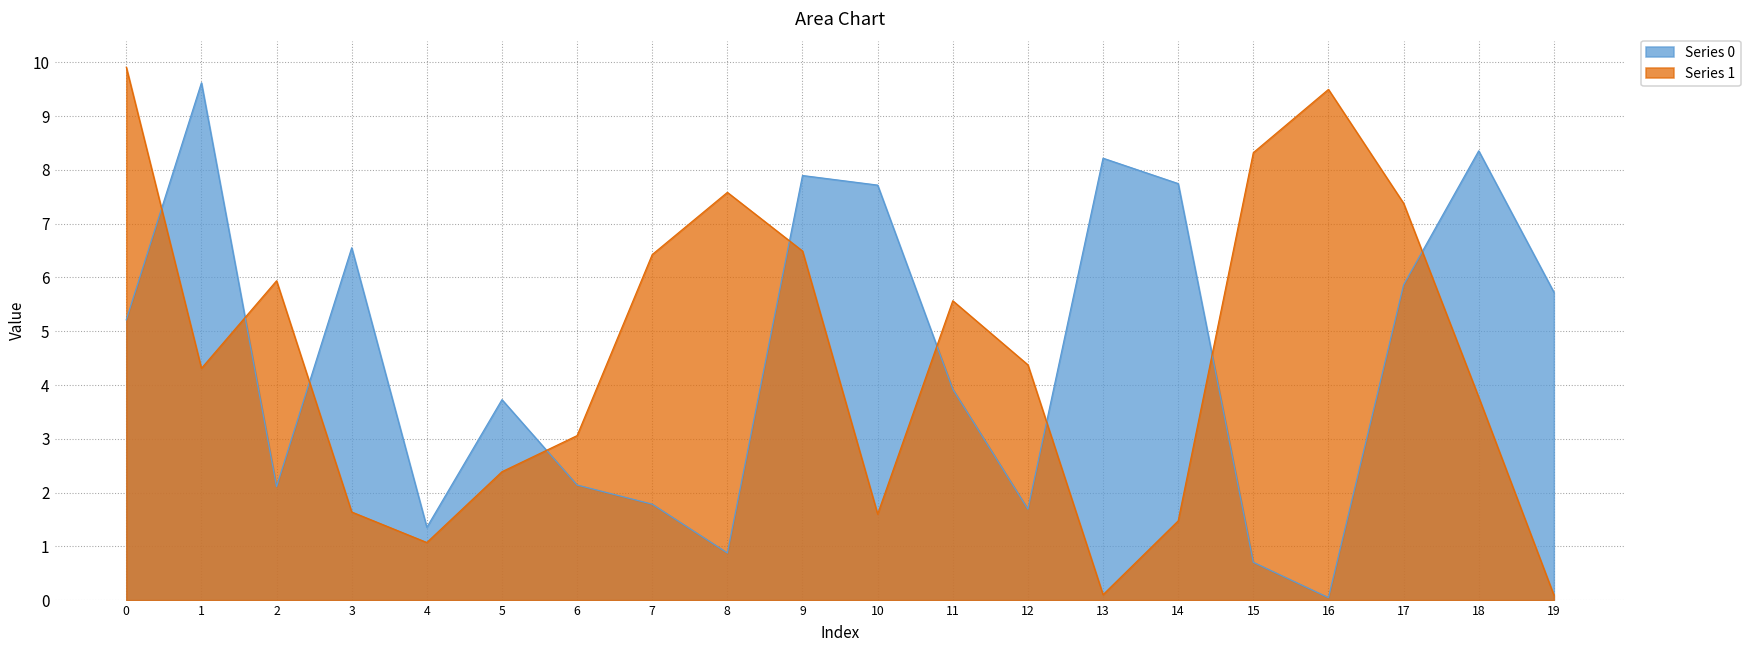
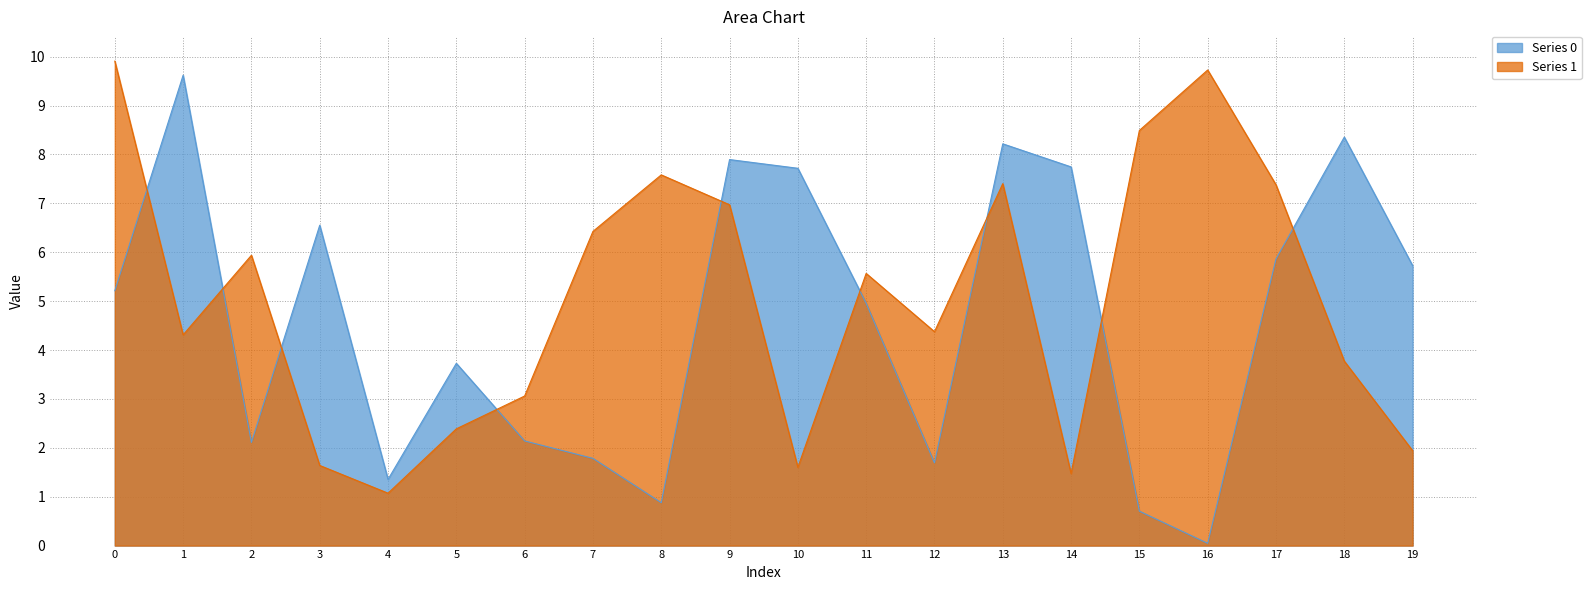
Series 1, 9: 6.5 -> 7.0
Series 0, 11: 3.9 -> 5.0
Series 1, 13: 0.1 -> 7.4
Series 1, 15: 8.3 -> 8.5
Series 1, 16: 9.5 -> 9.7
Series 1, 19: 0.1 -> 1.9
